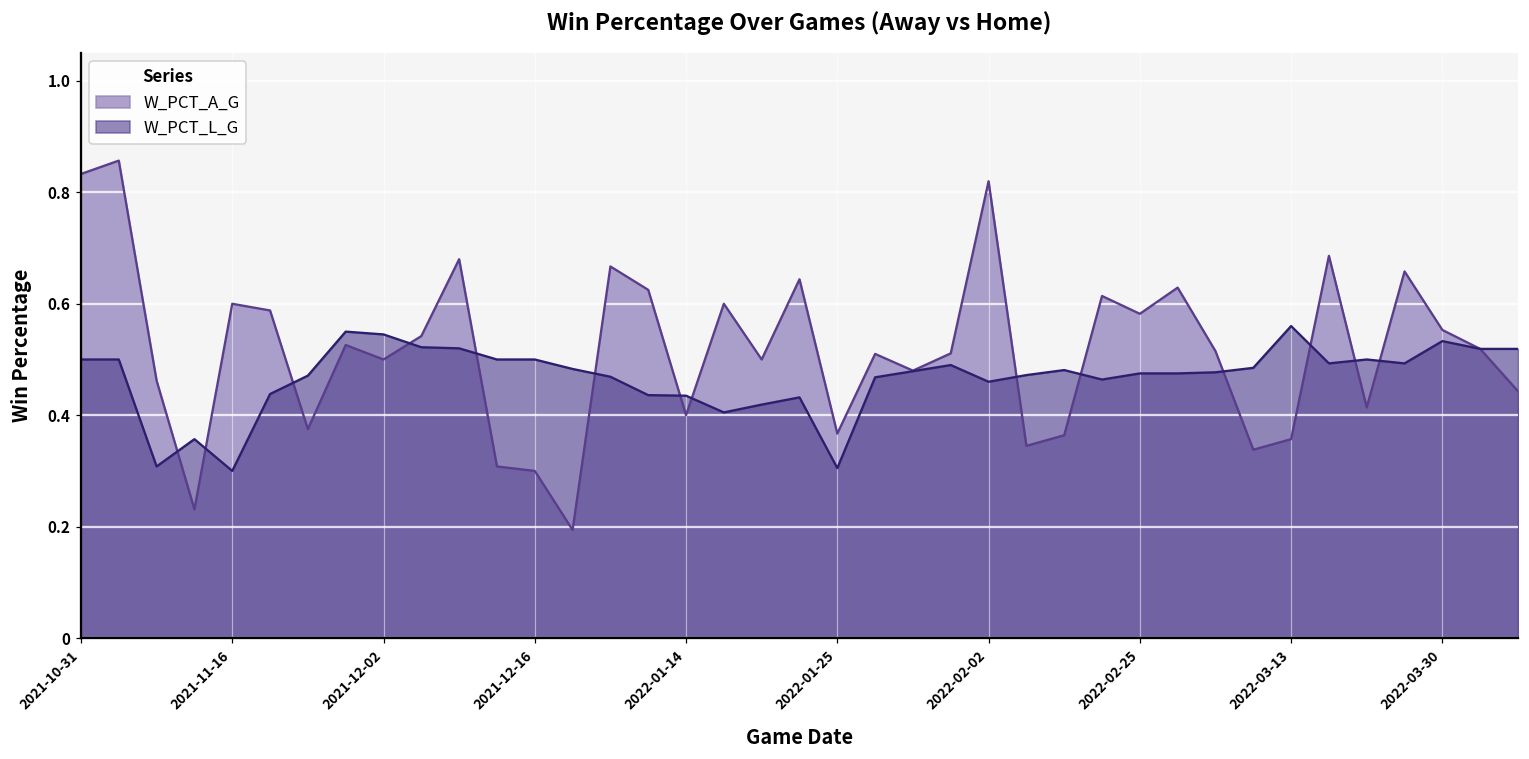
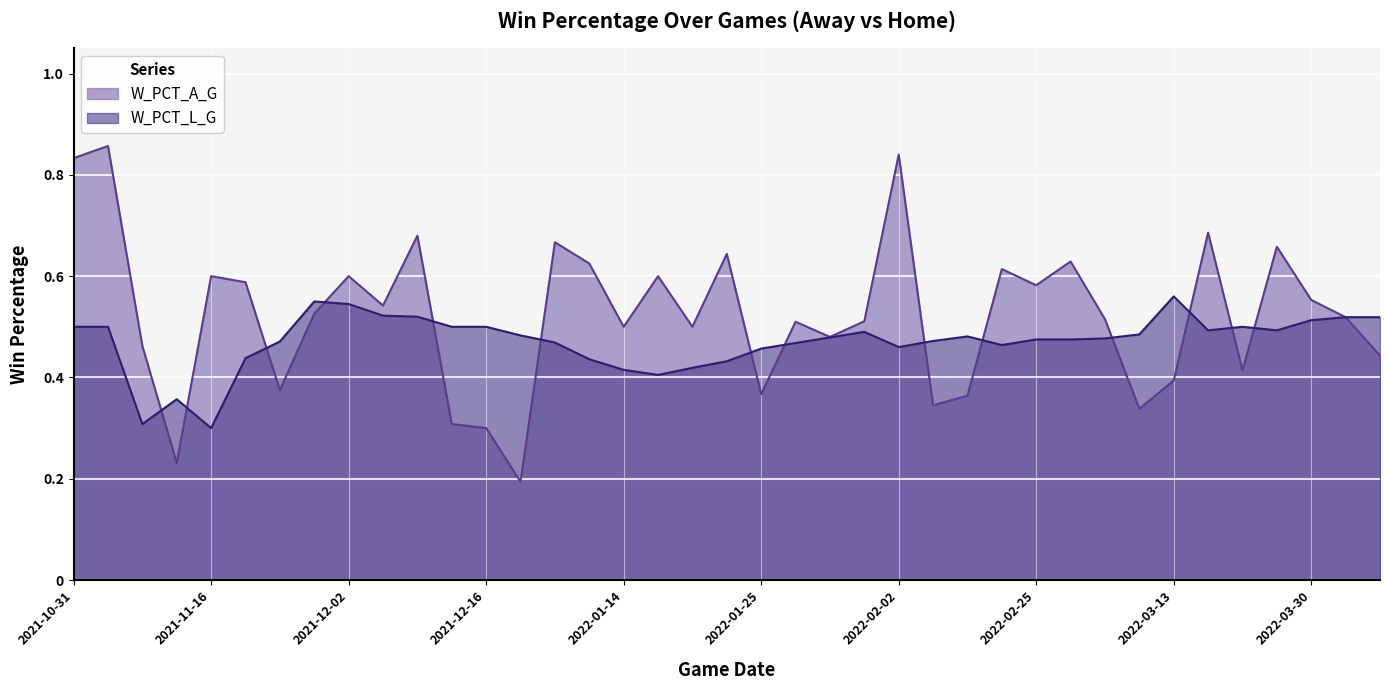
W_PCT_A_G, 2021-12-02: 0.5 -> 0.6
W_PCT_A_G, 2022-01-14: 0.4 -> 0.5
W_PCT_L_G, 2022-01-14: 0.44 -> 0.42
W_PCT_L_G, 2022-01-25: 0.31 -> 0.46
W_PCT_A_G, 2022-02-02: 0.82 -> 0.84
W_PCT_A_G, 2022-03-13: 0.36 -> 0.39
W_PCT_L_G, 2022-03-30: 0.53 -> 0.51
